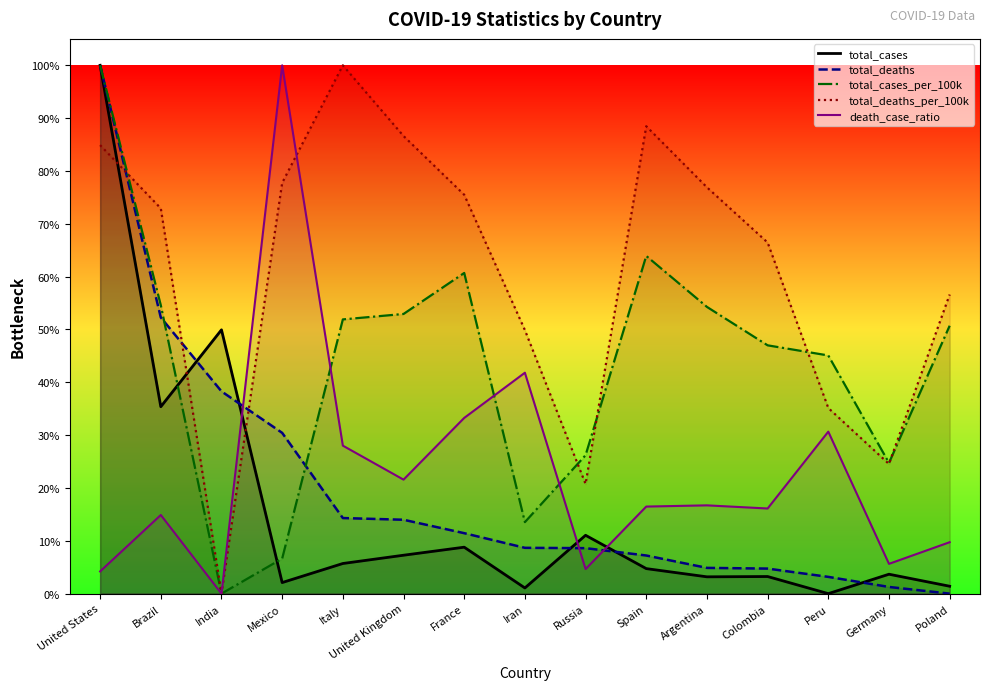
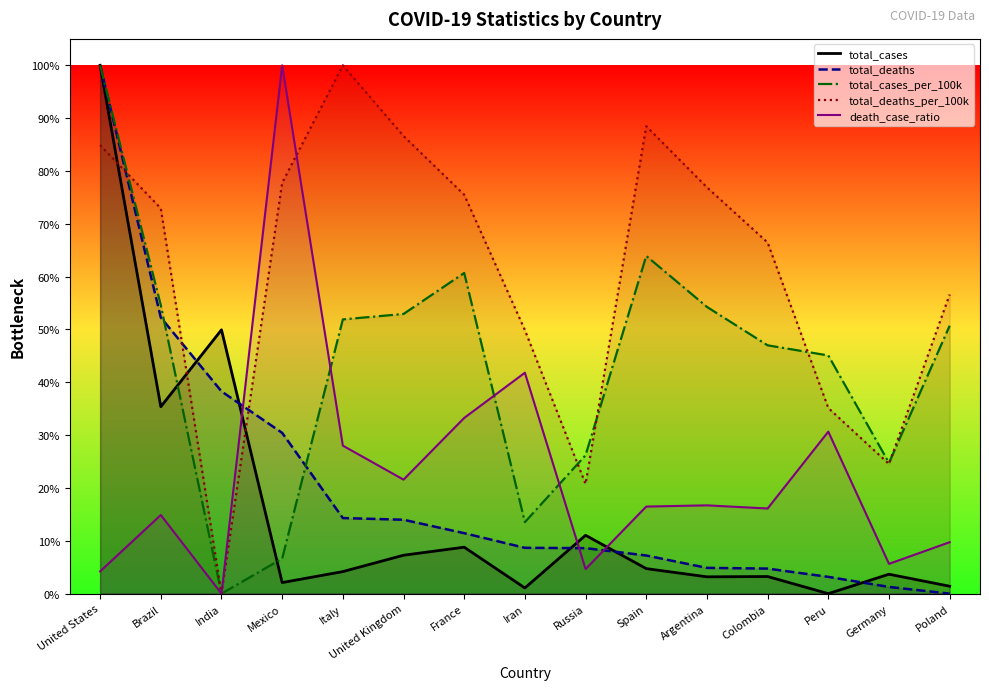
total_cases, Italy: 6% -> 4%
